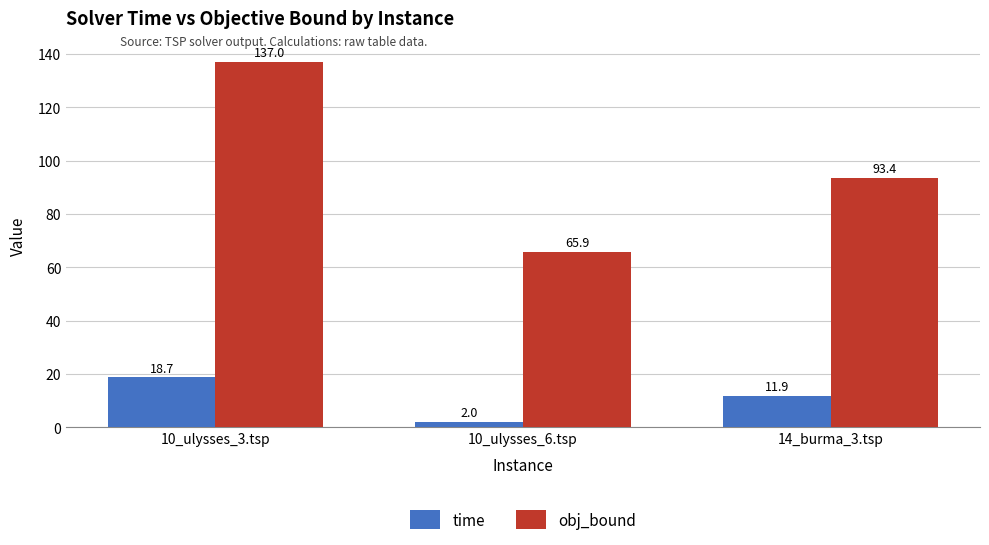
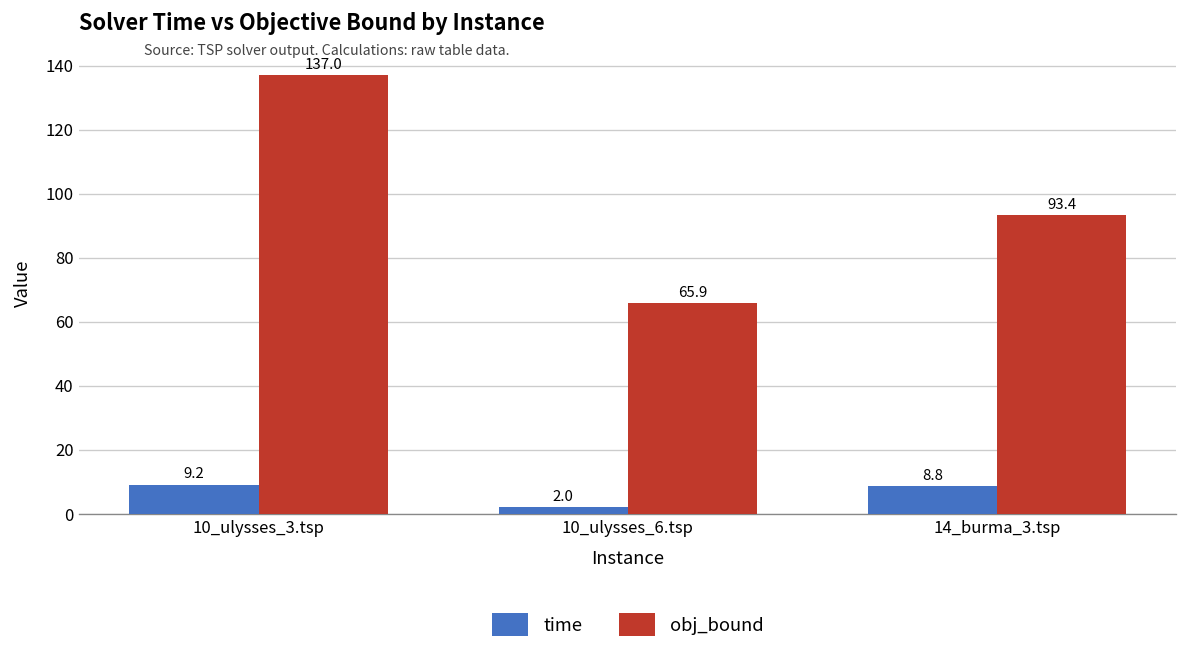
time, 10_ulysses_3.tsp: 18.7 -> 9.2
time, 14_burma_3.tsp: 11.9 -> 8.8
